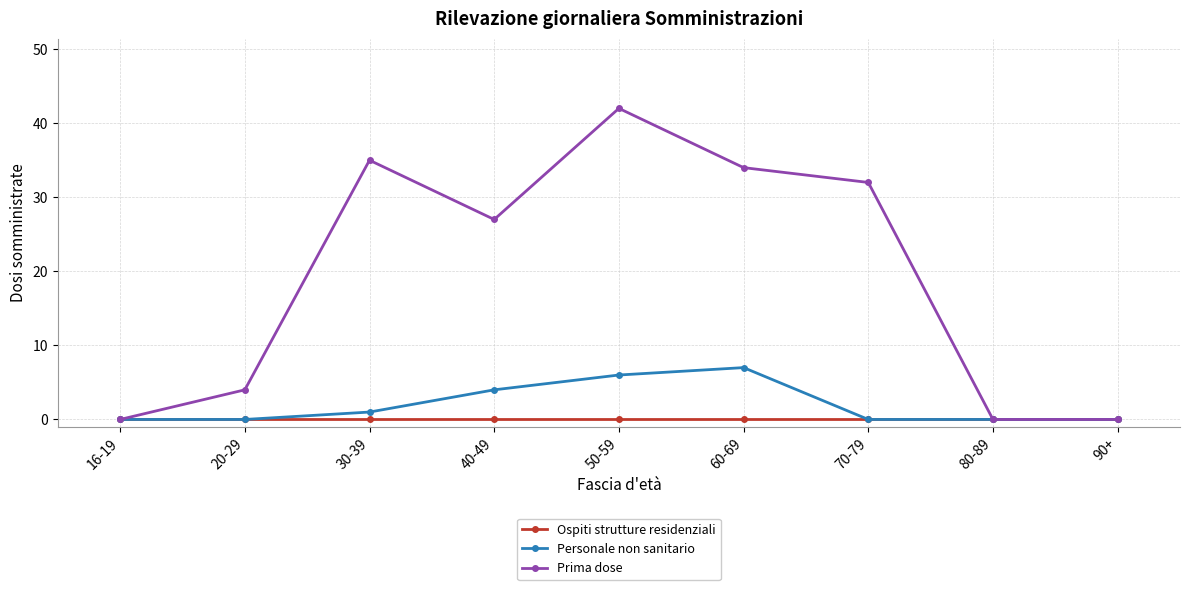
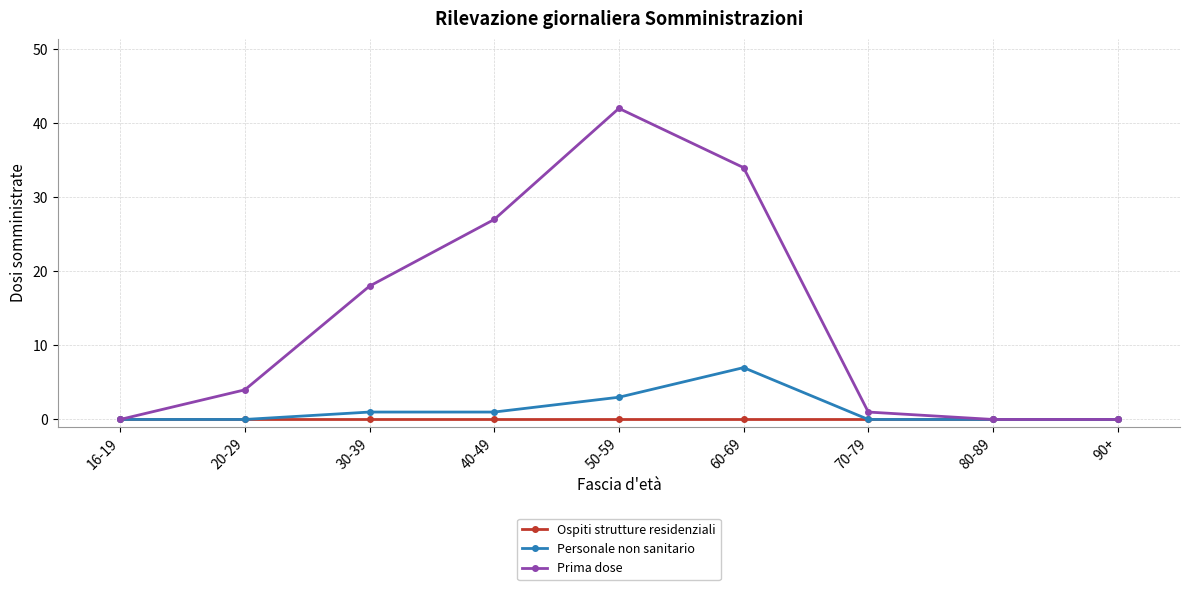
Prima dose, 30-39: 35 -> 18
Personale non sanitario, 40-49: 4 -> 1
Personale non sanitario, 50-59: 6 -> 3
Prima dose, 70-79: 32 -> 1
